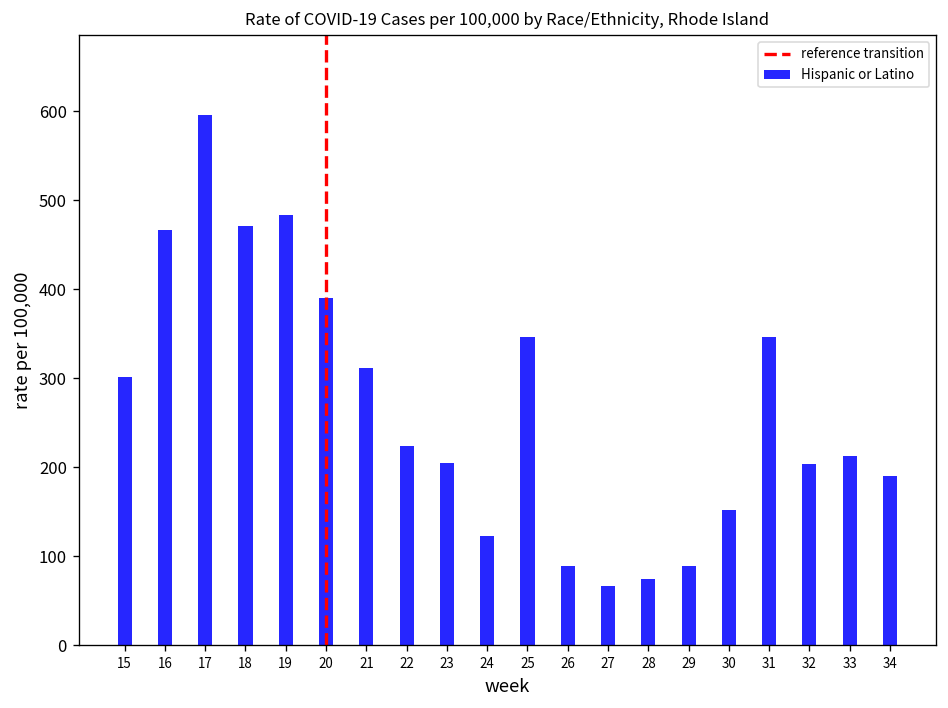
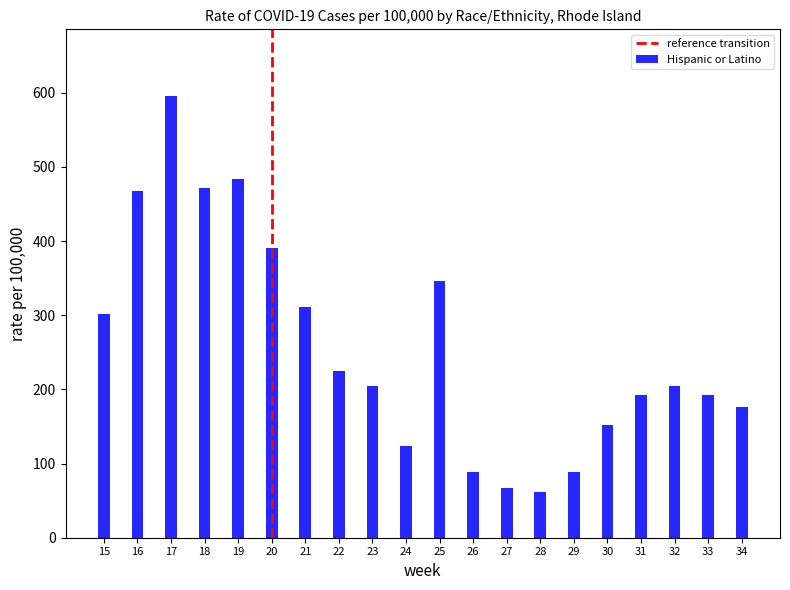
28: 70 -> 60
31: 350 -> 190
33: 210 -> 190
34: 190 -> 180
